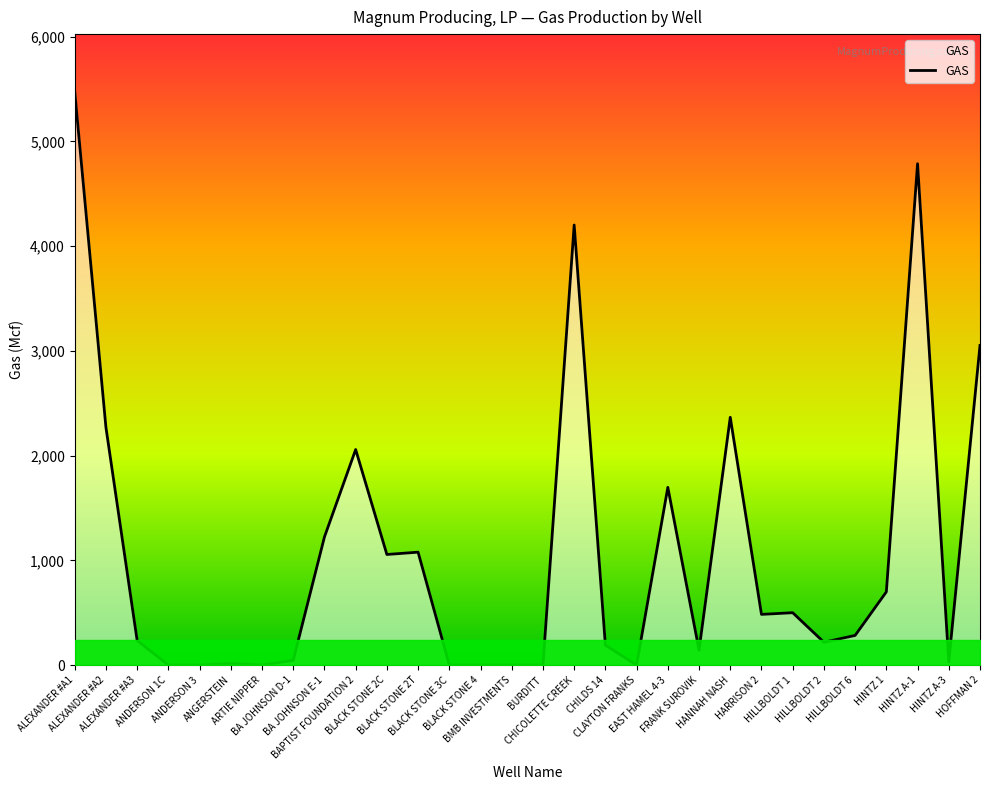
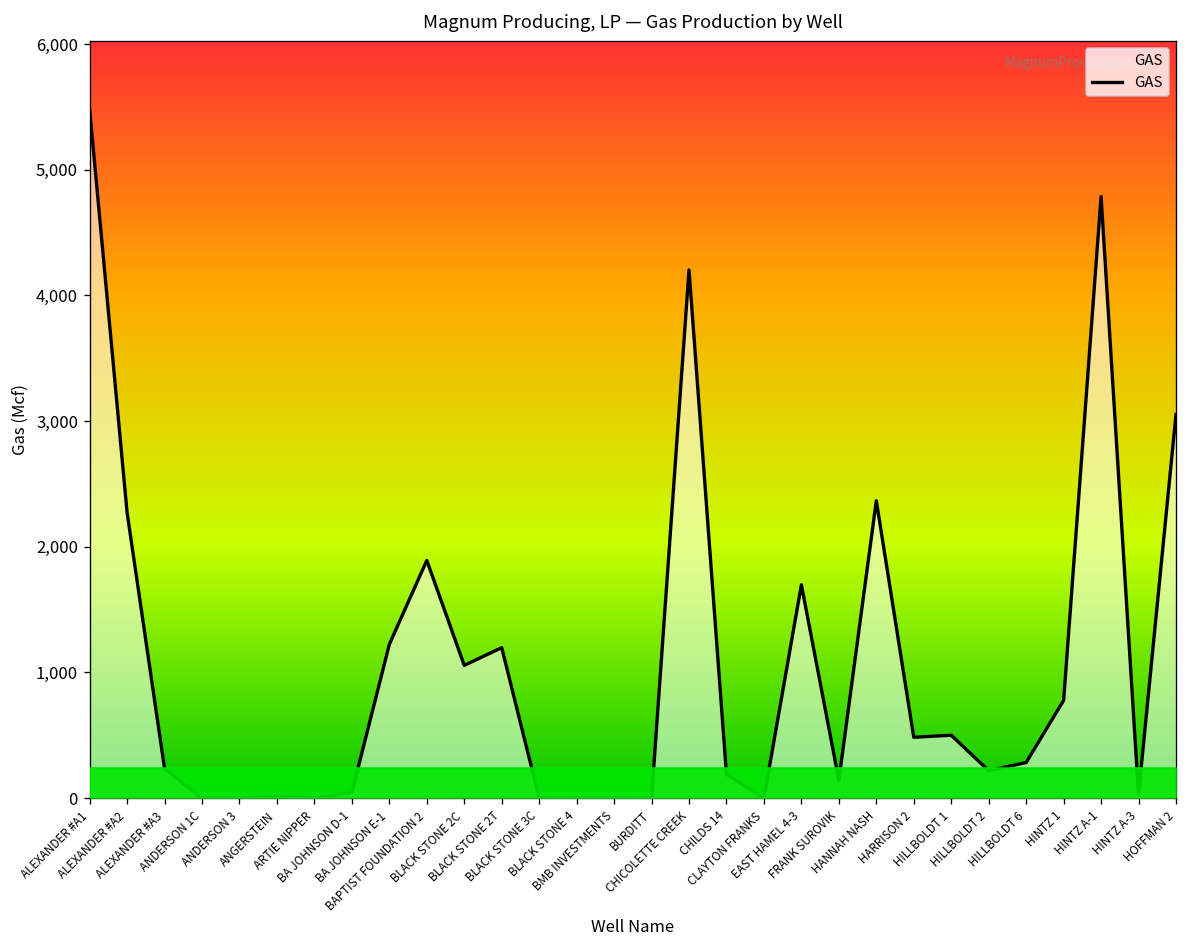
GAS, BAPTIST FOUNDATION 2: 2,060 -> 1,890
GAS, BLACK STONE 2T: 1,080 -> 1,200
GAS, HINTZ 1: 700 -> 780
